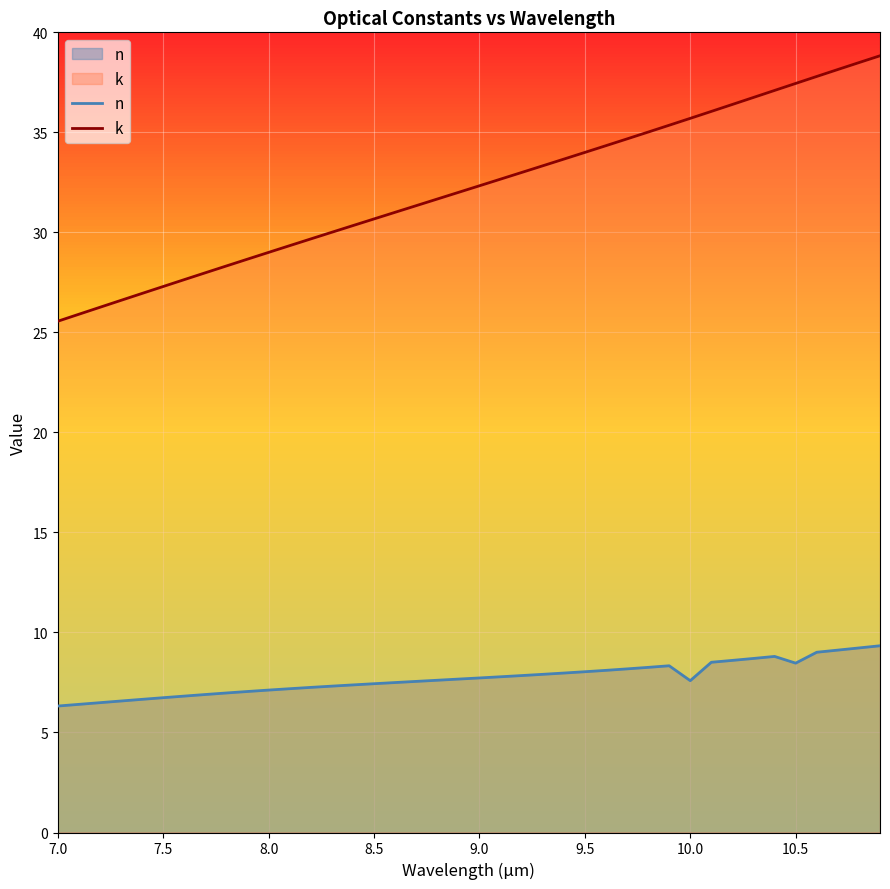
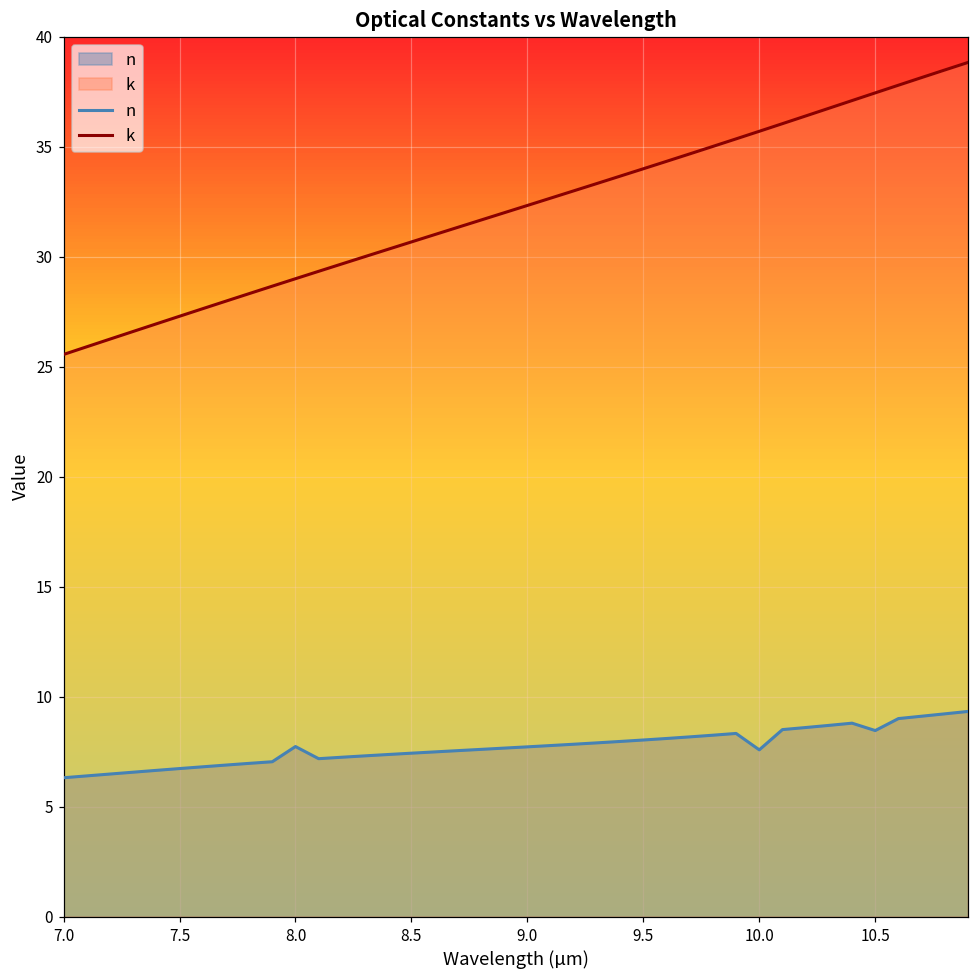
n, 8.0: 7.1 -> 7.7
